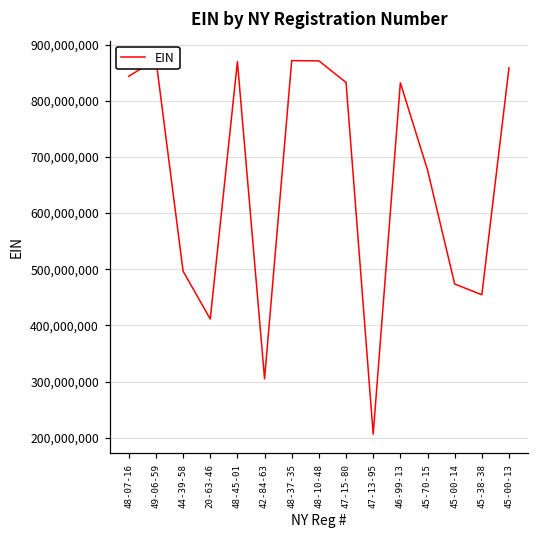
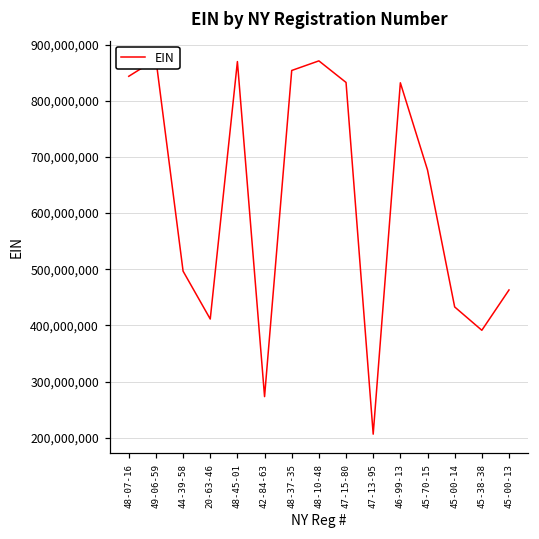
42-84-63: 300,000,000 -> 270,000,000
48-37-35: 870,000,000 -> 850,000,000
45-00-14: 470,000,000 -> 430,000,000
45-38-38: 450,000,000 -> 390,000,000
45-00-13: 860,000,000 -> 460,000,000
